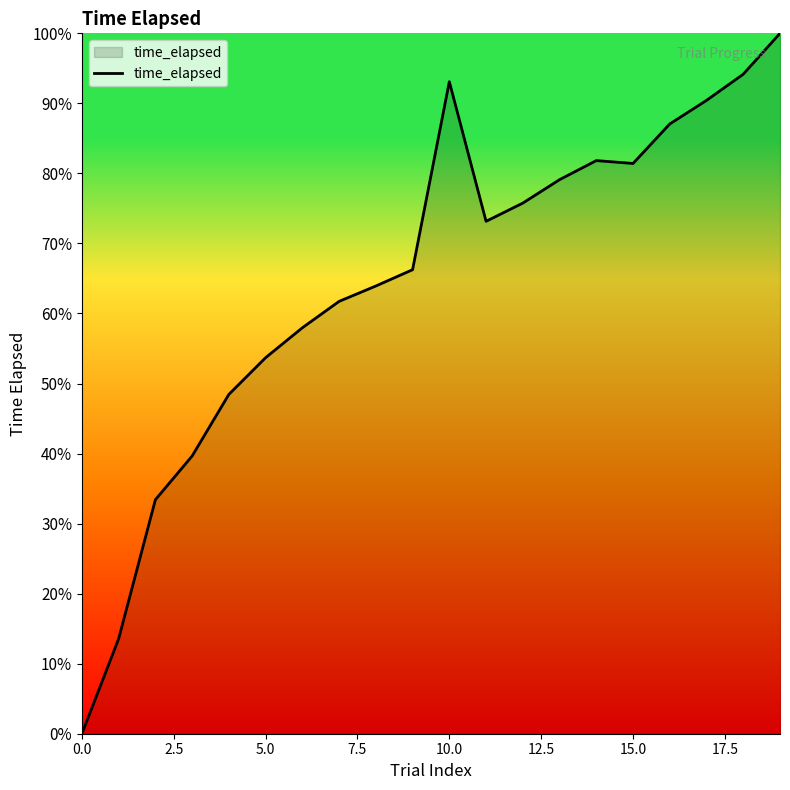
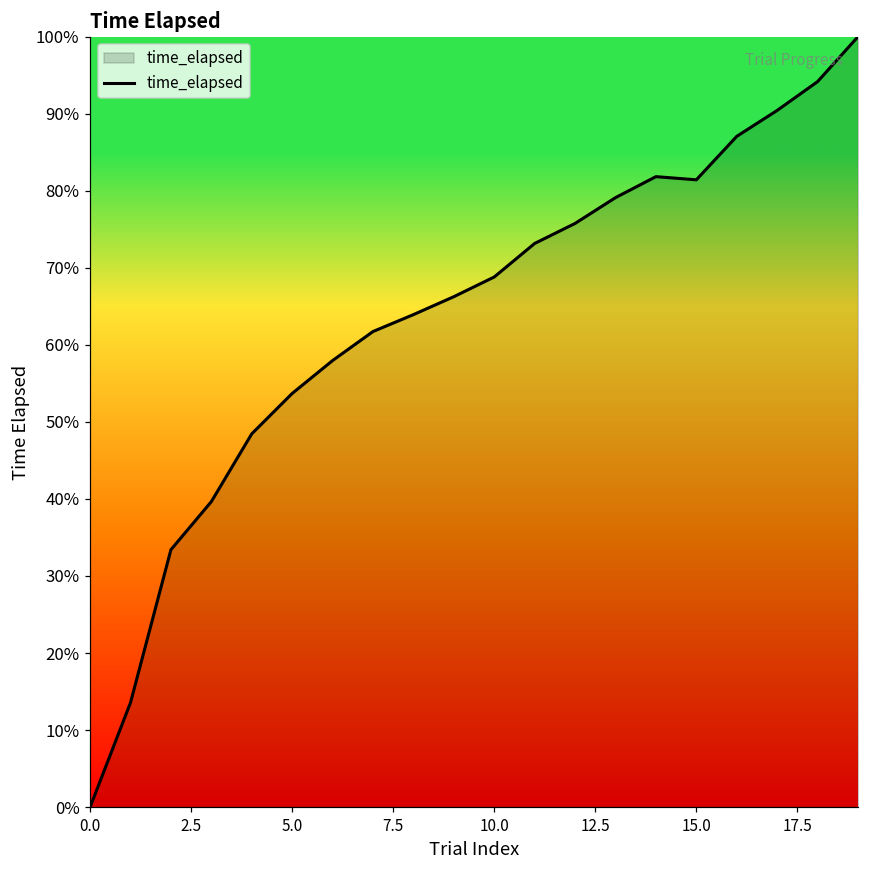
10.0: 93% -> 69%
